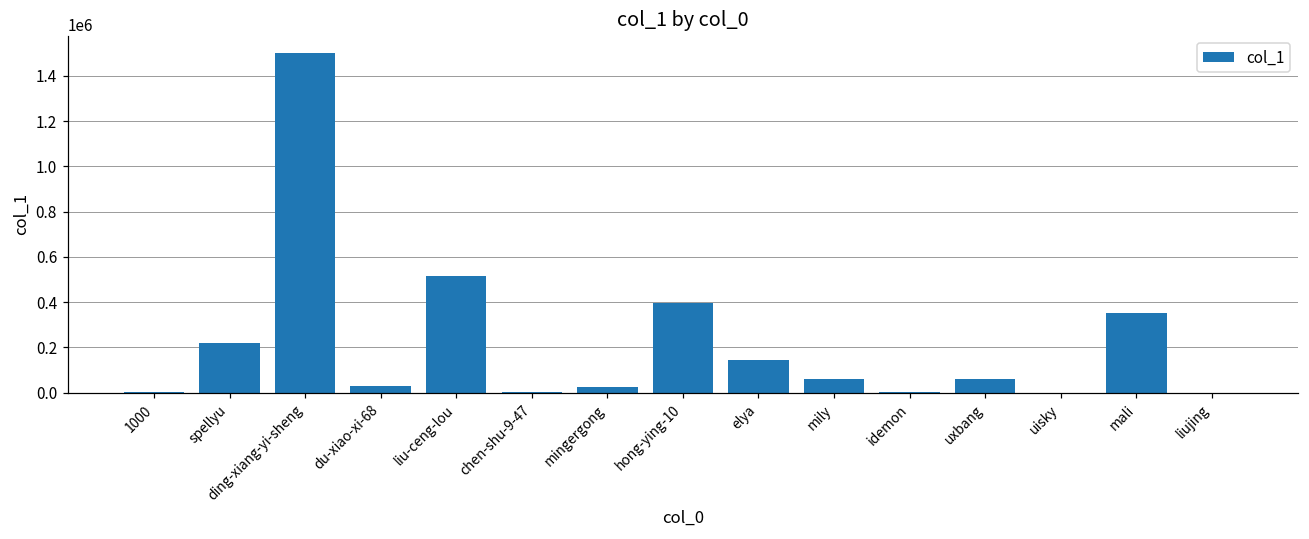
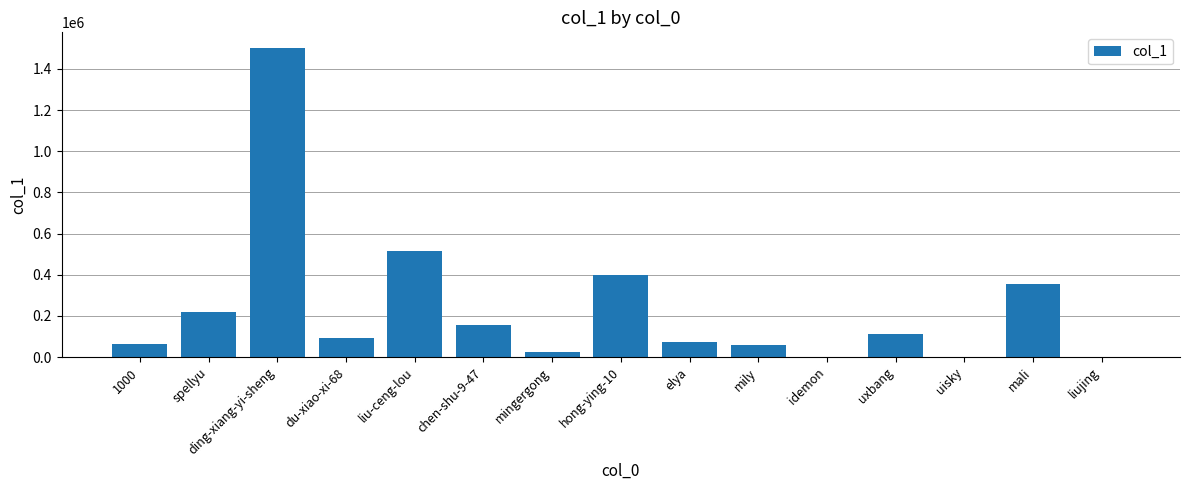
1000: 0 -> 70000
du-xiao-xi-68: 30000 -> 90000
chen-shu-9-47: 0 -> 160000
elya: 150000 -> 80000
uxbang: 60000 -> 110000
